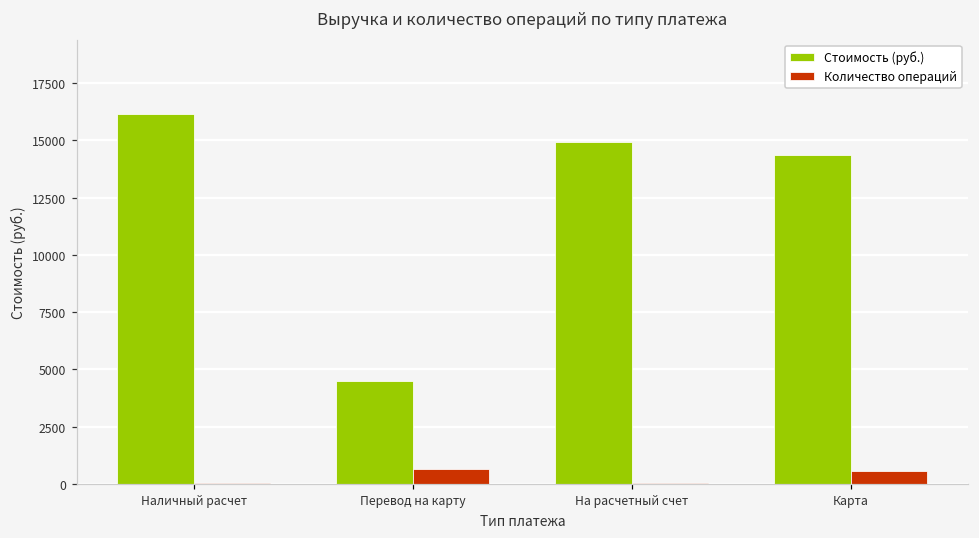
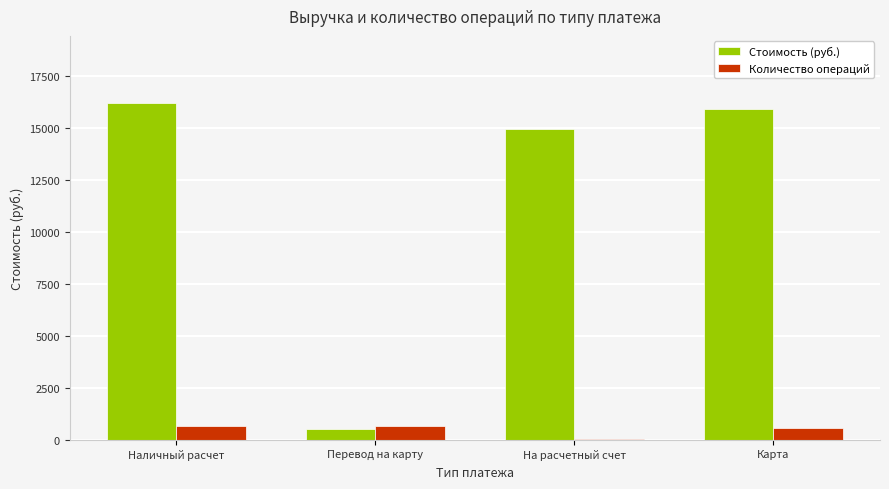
Количество операций, Наличный расчет: 0 -> 600
Стоимость (руб.), Перевод на карту: 4500 -> 500
Стоимость (руб.), Карта: 14300 -> 15900
